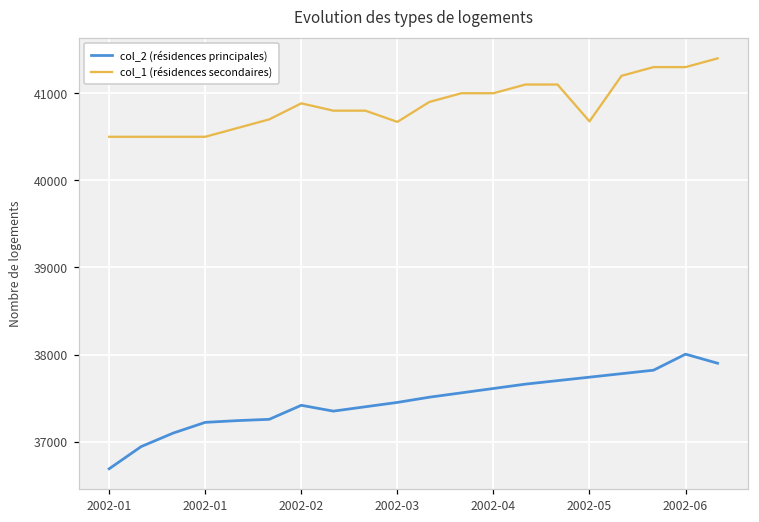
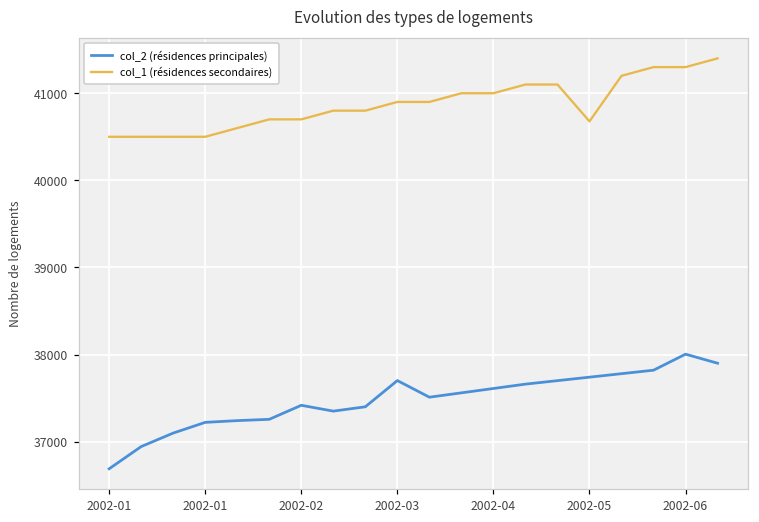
col_1 (résidences secondaires), 2002-02: 40900 -> 40700
col_2 (résidences principales), 2002-03: 37500 -> 37700
col_1 (résidences secondaires), 2002-03: 40700 -> 40900
